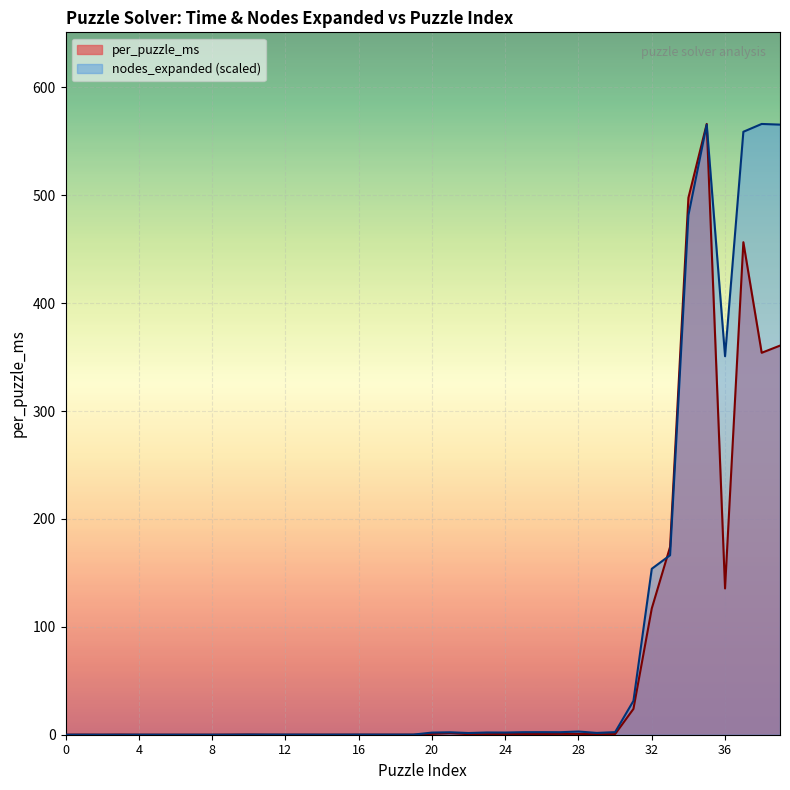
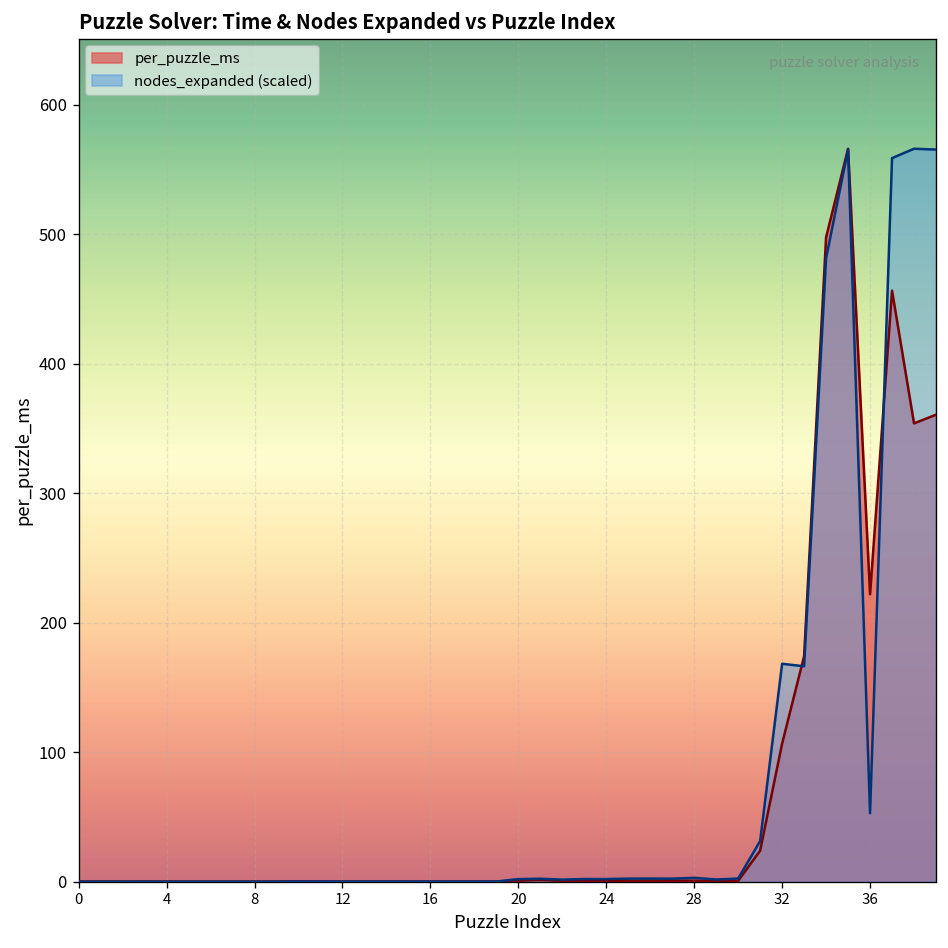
per_puzzle_ms, 32: 117 -> 107
nodes_expanded (scaled), 32: 154 -> 168
per_puzzle_ms, 36: 136 -> 222
nodes_expanded (scaled), 36: 351 -> 53
